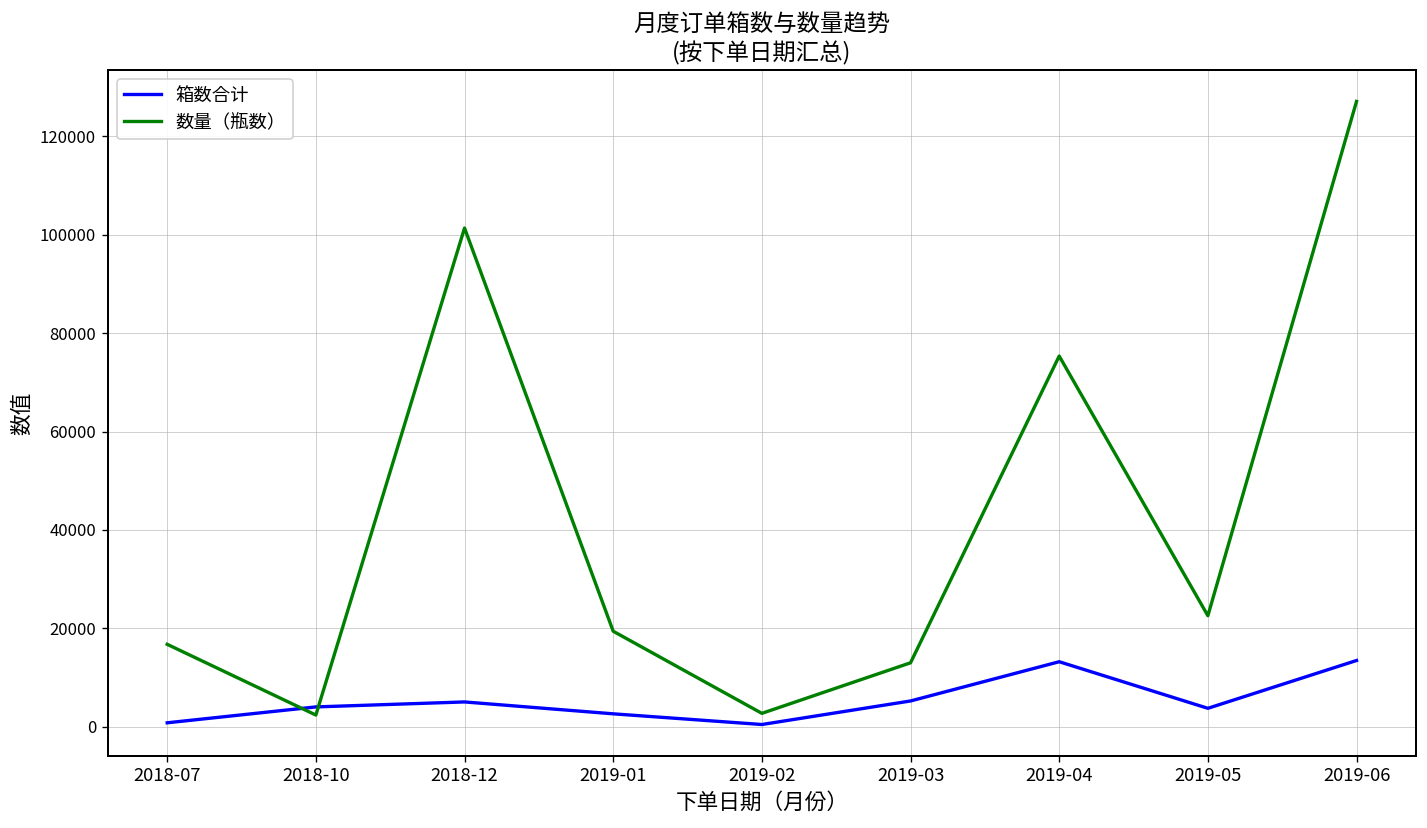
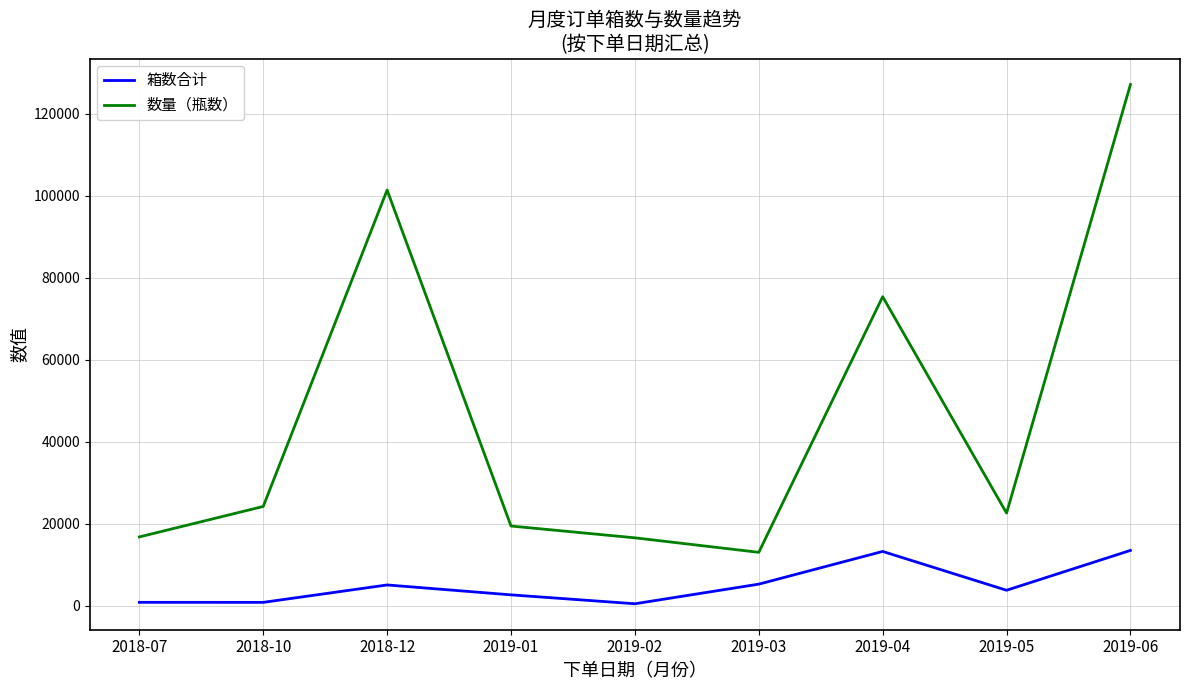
箱数合计, 2018-10: 4000 -> 1000
数量（瓶数）, 2018-10: 2000 -> 24000
数量（瓶数）, 2019-02: 3000 -> 17000
